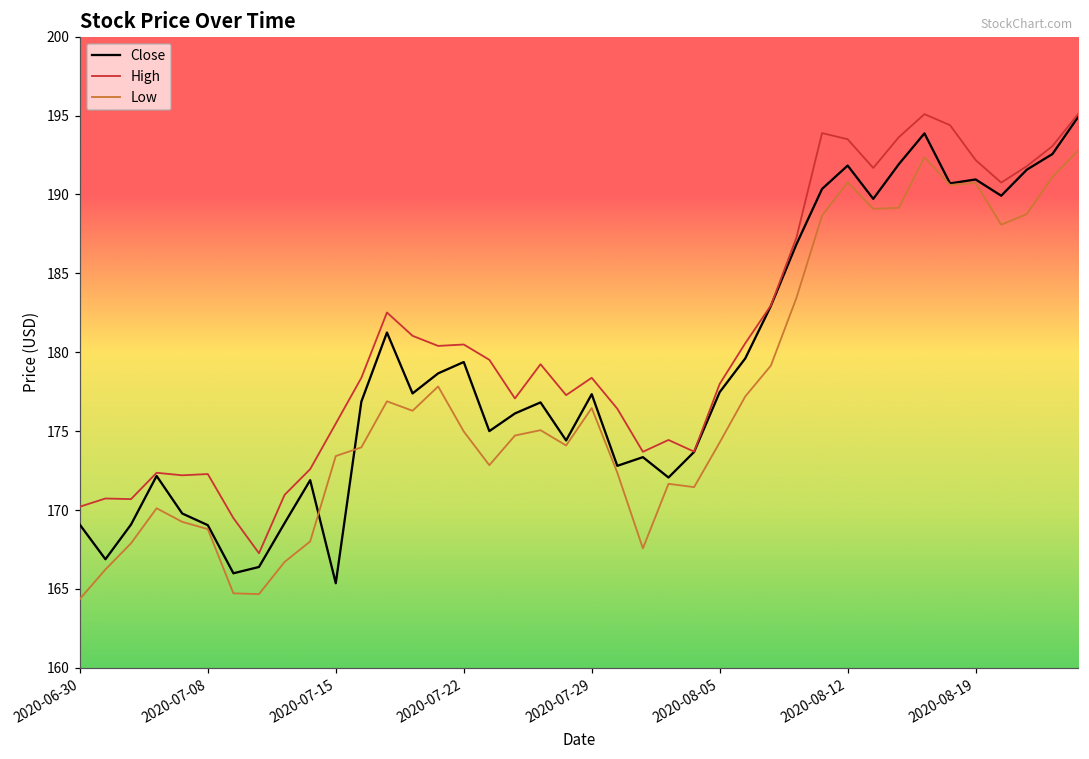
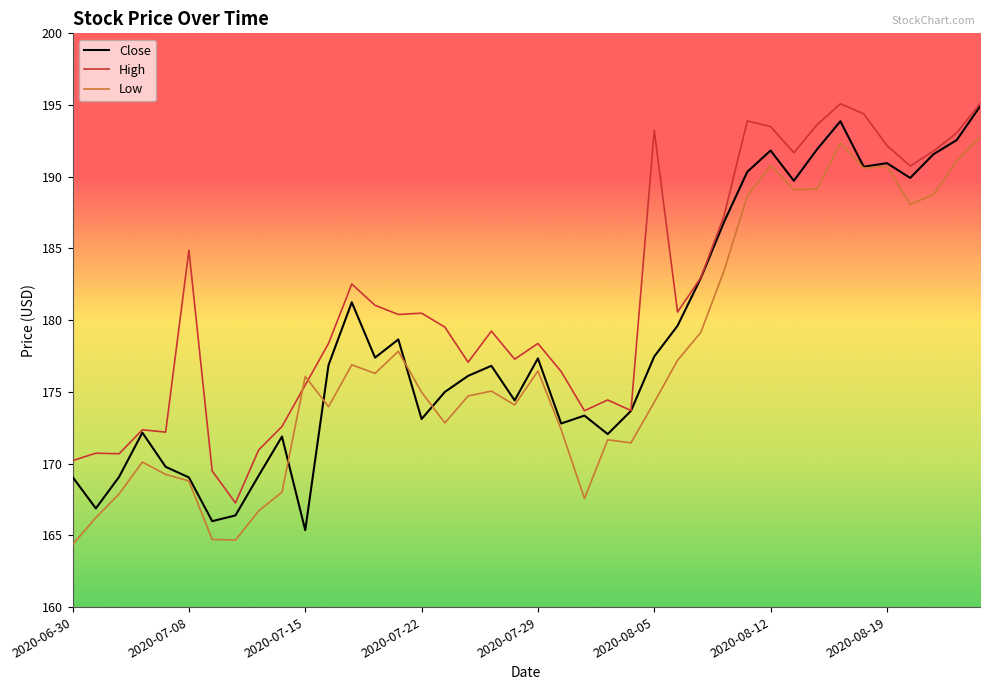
High, 2020-07-08: 172.3 -> 184.9
Low, 2020-07-15: 173.4 -> 176.1
Close, 2020-07-22: 179.4 -> 173.1
High, 2020-08-05: 178.0 -> 193.2
